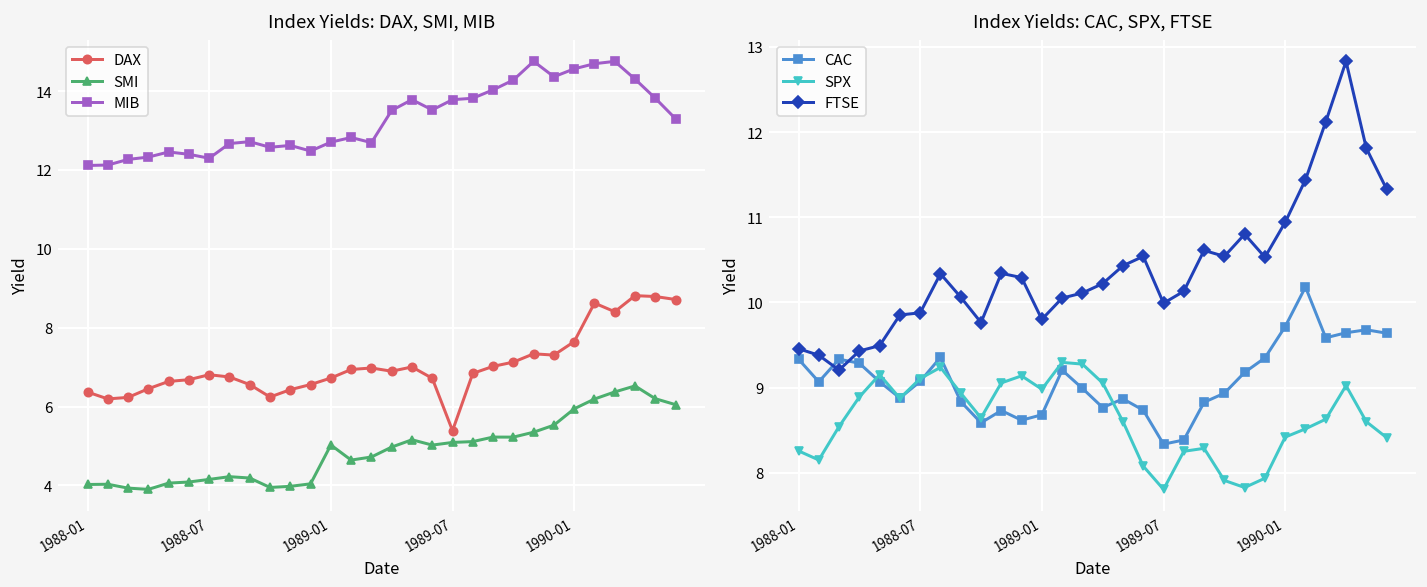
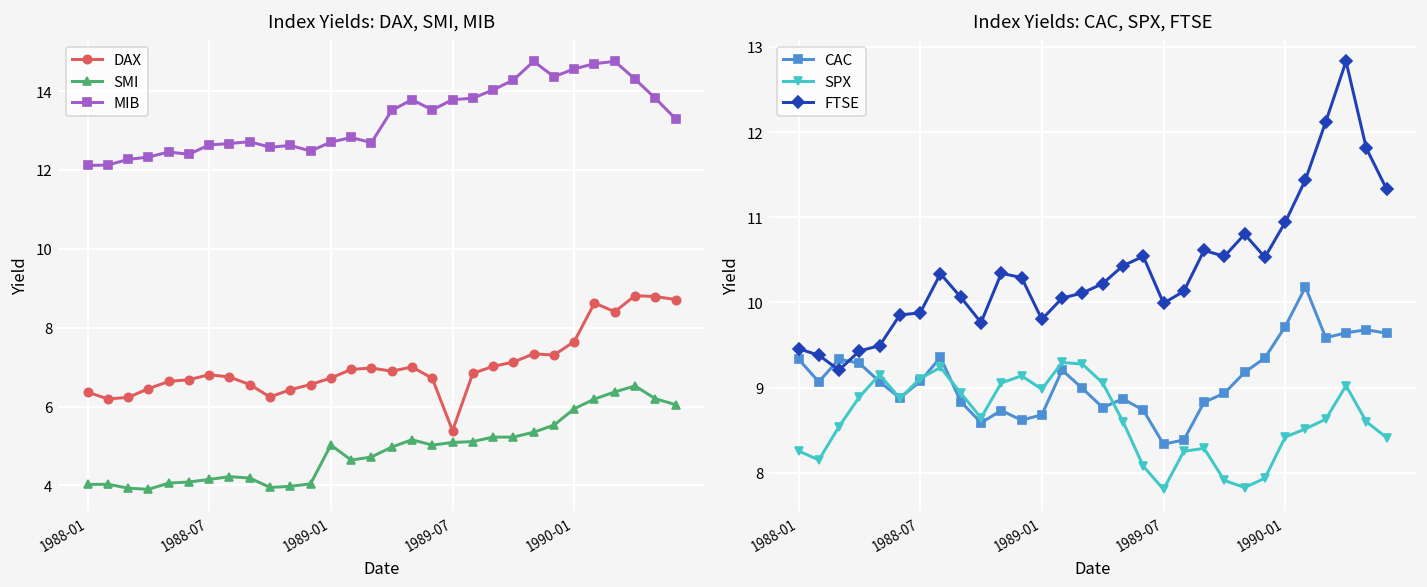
Index Yields: DAX, SMI, MIB, MIB, 1988-07: 12.3 -> 12.6
